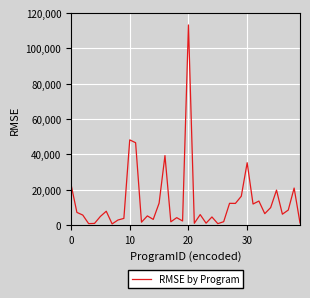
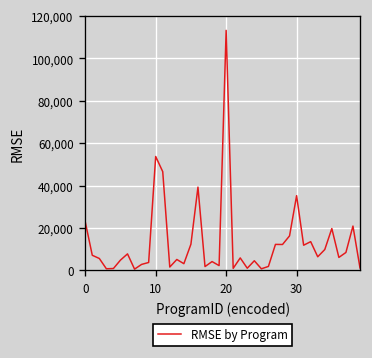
10: 48,000 -> 54,000
